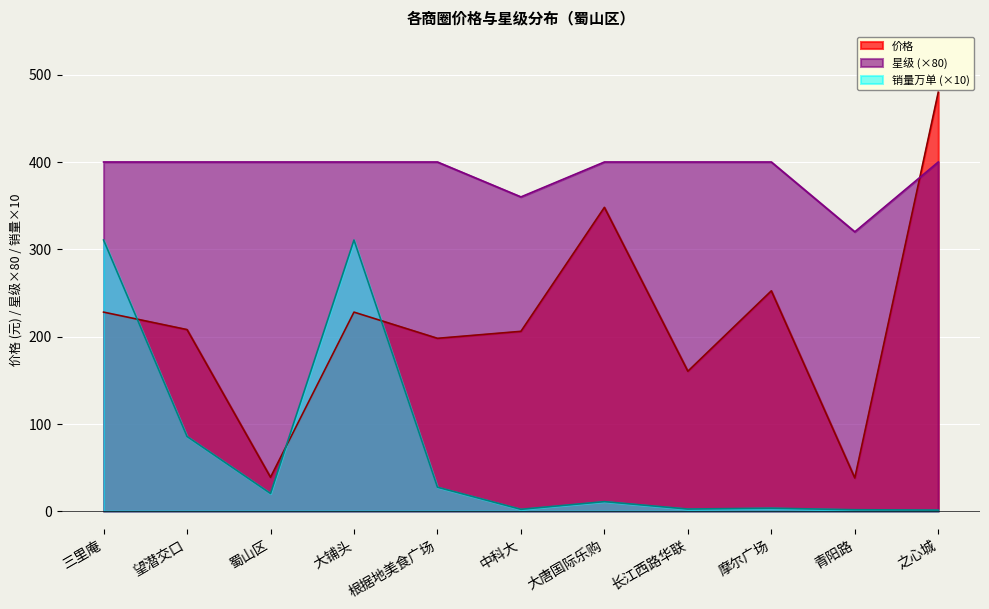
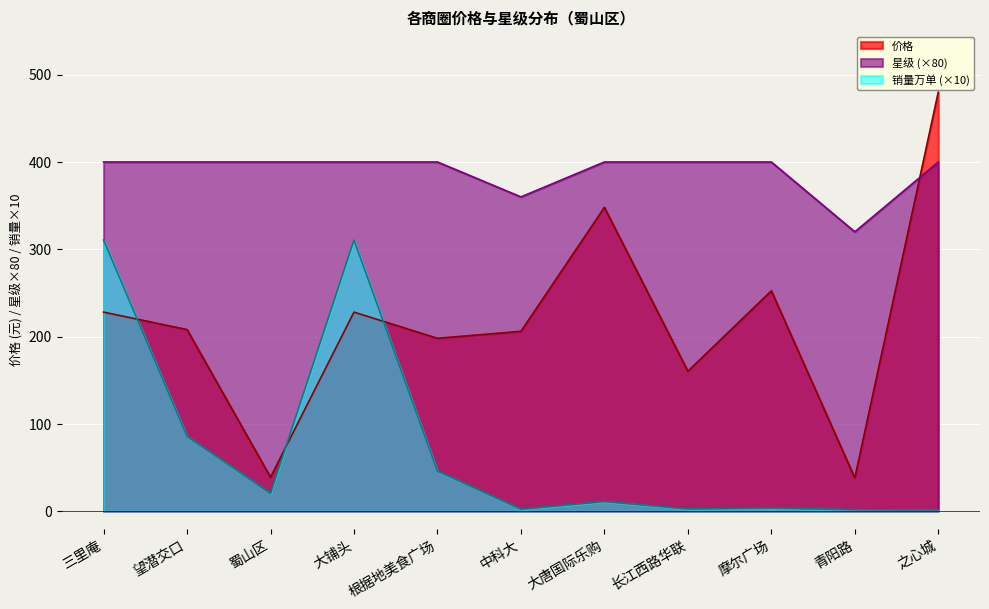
销量万单 (×10), 根据地美食广场: 30 -> 50
